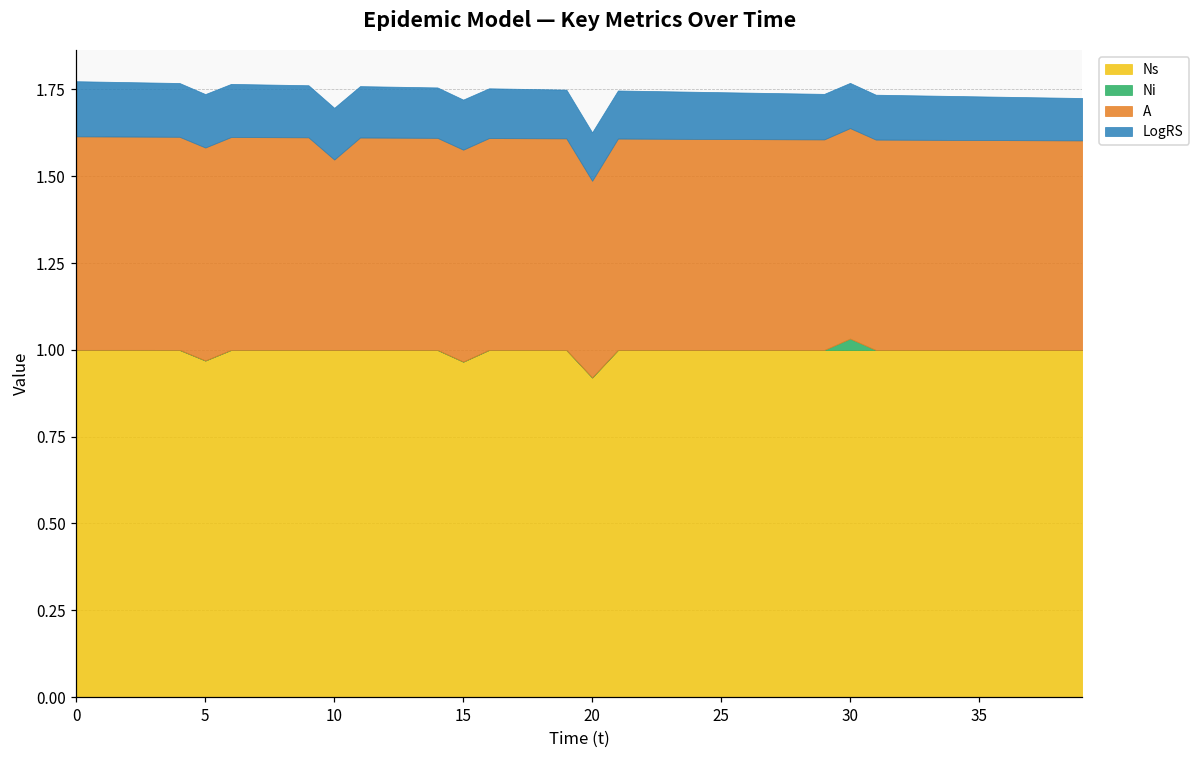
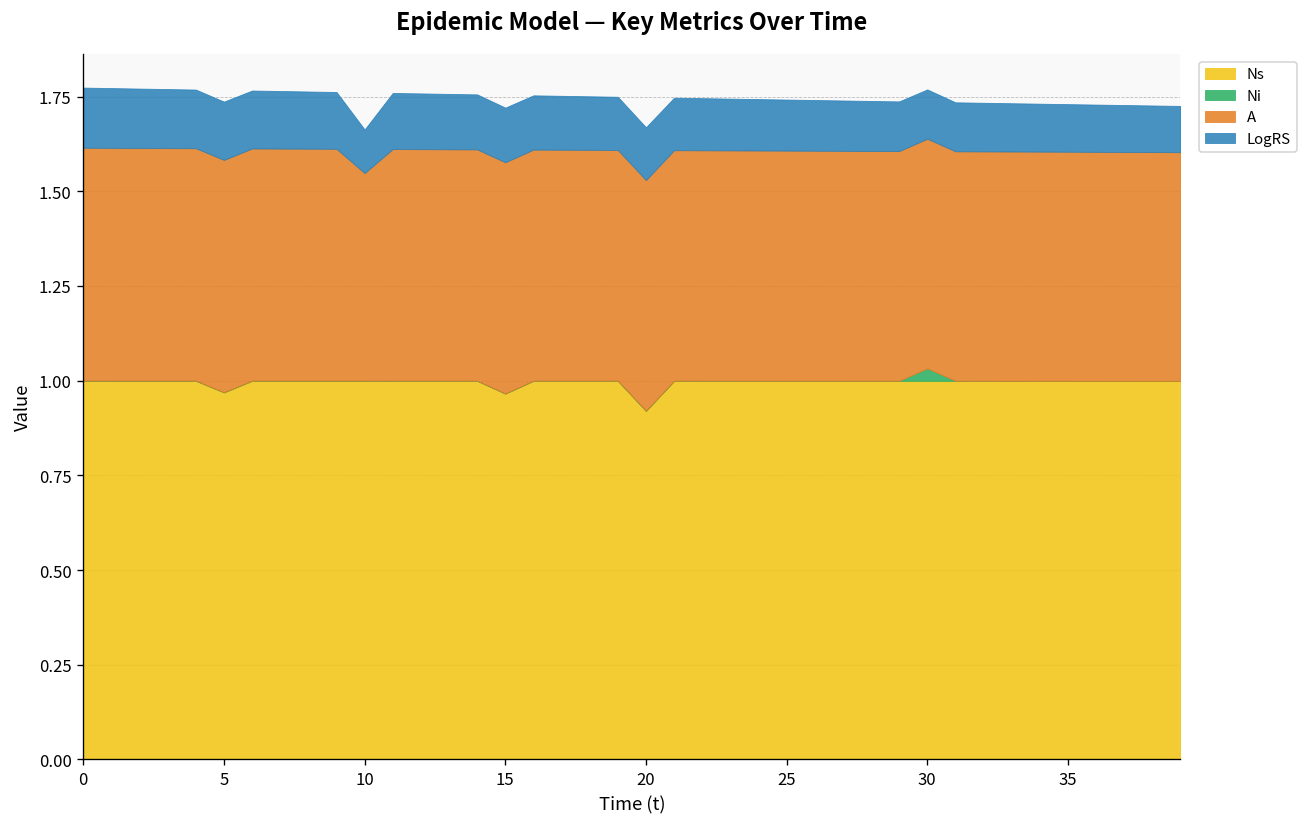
LogRS, 10: 0.15 -> 0.12
A, 20: 0.57 -> 0.61
